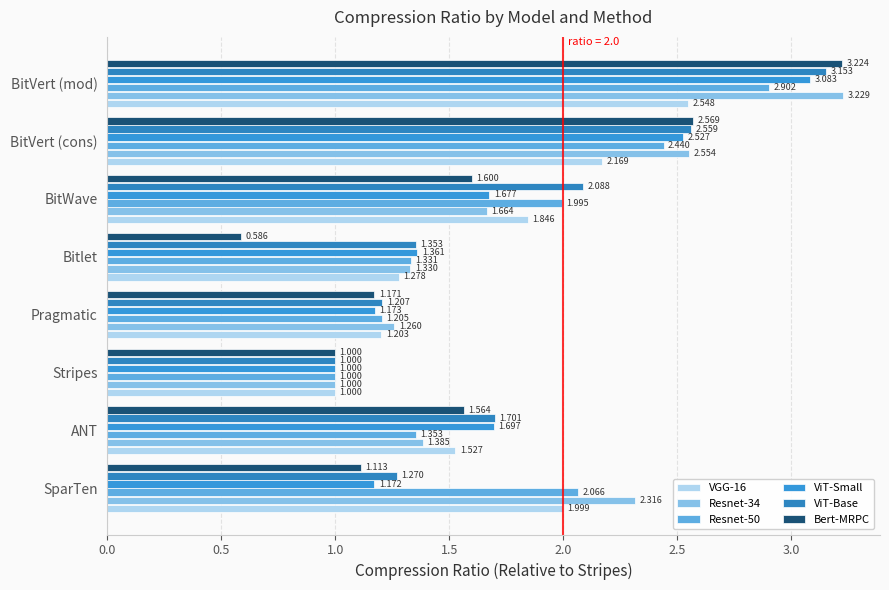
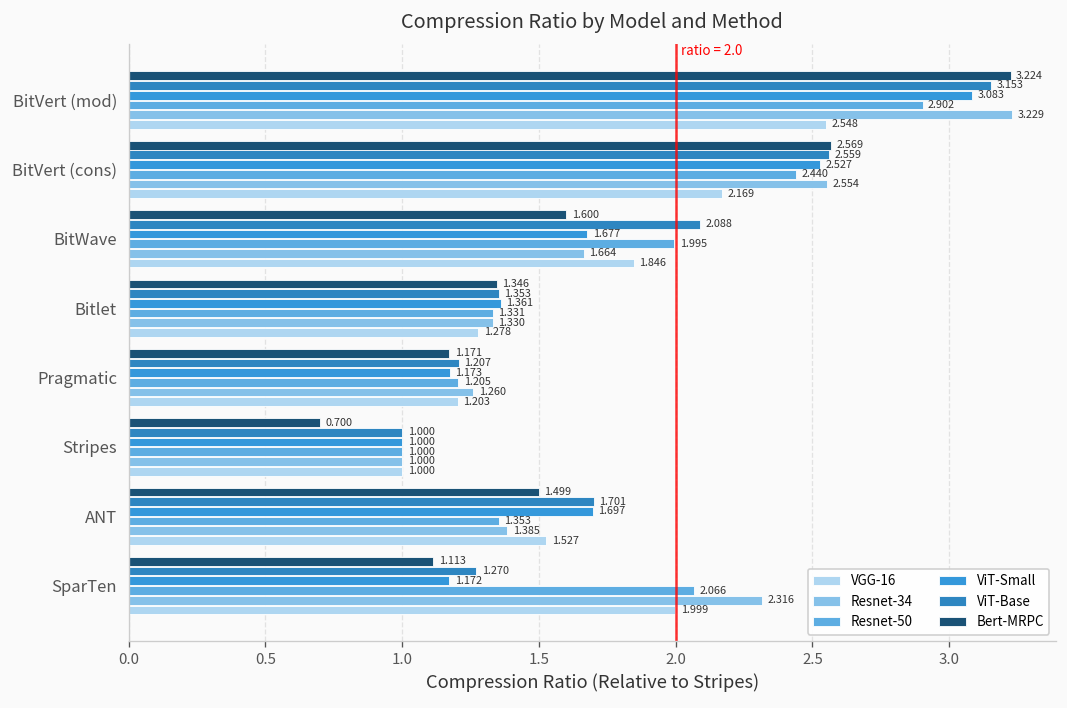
Bert-MRPC, Bitlet: 0.586 -> 1.346
Bert-MRPC, Stripes: 1.000 -> 0.700
Bert-MRPC, ANT: 1.564 -> 1.499
